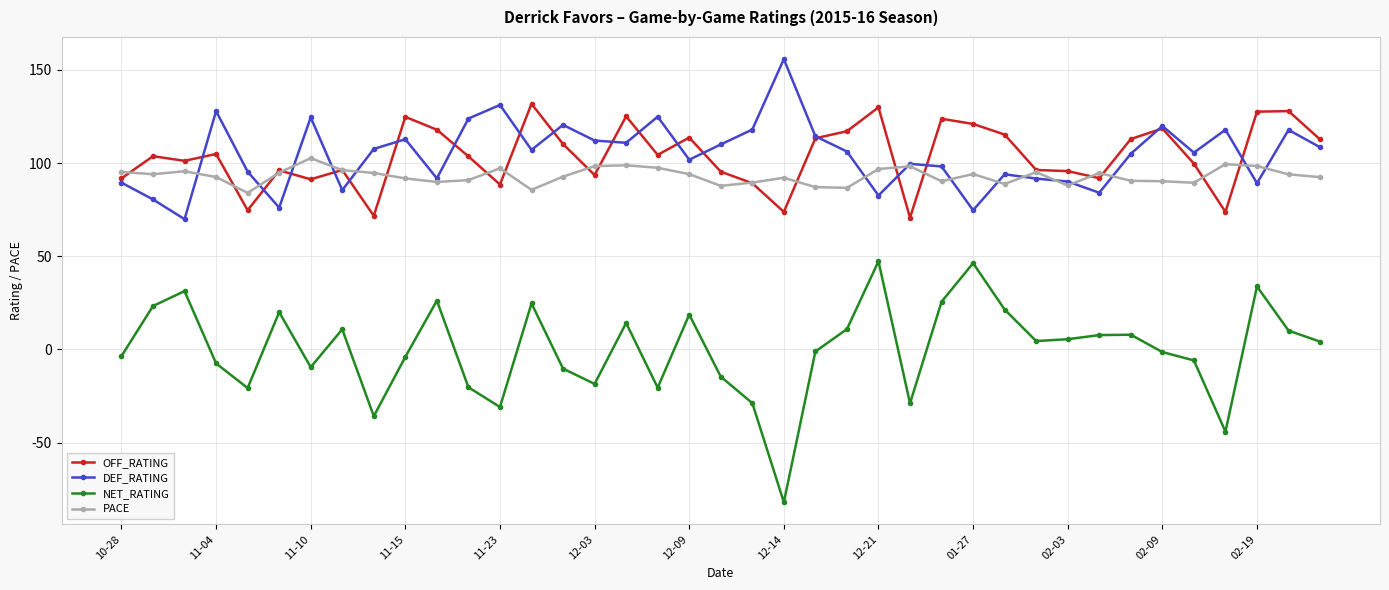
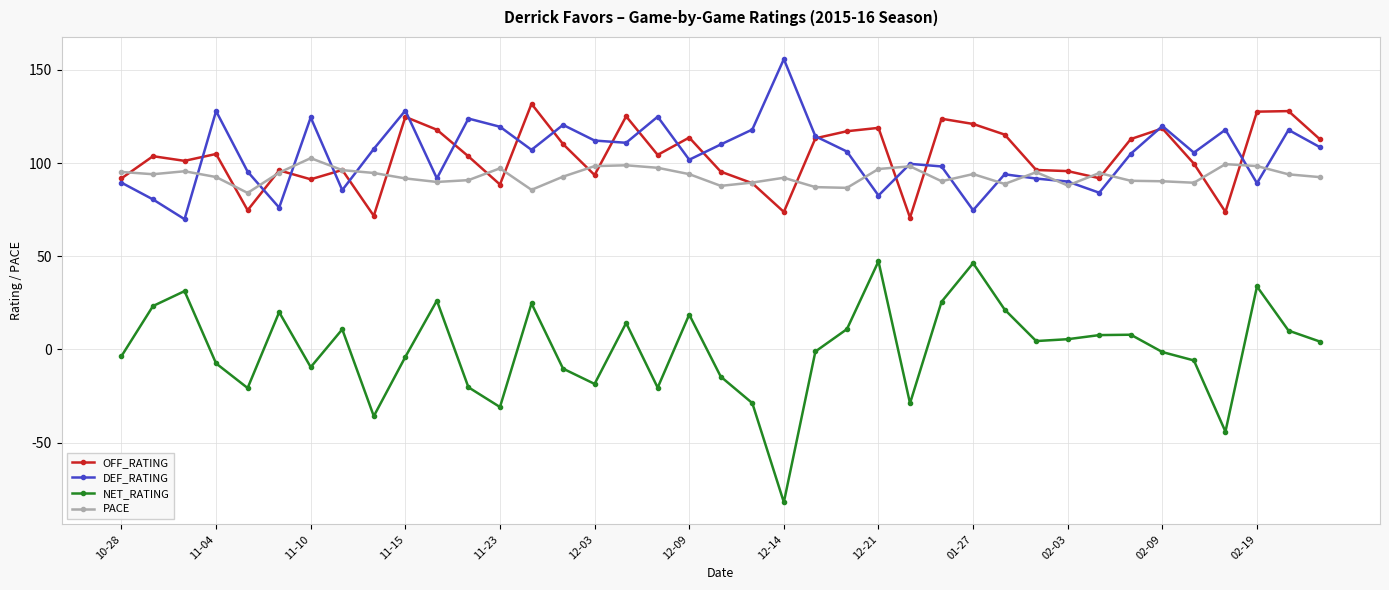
DEF_RATING, 11-15: 113 -> 128
DEF_RATING, 11-23: 131 -> 120
OFF_RATING, 12-21: 130 -> 119
